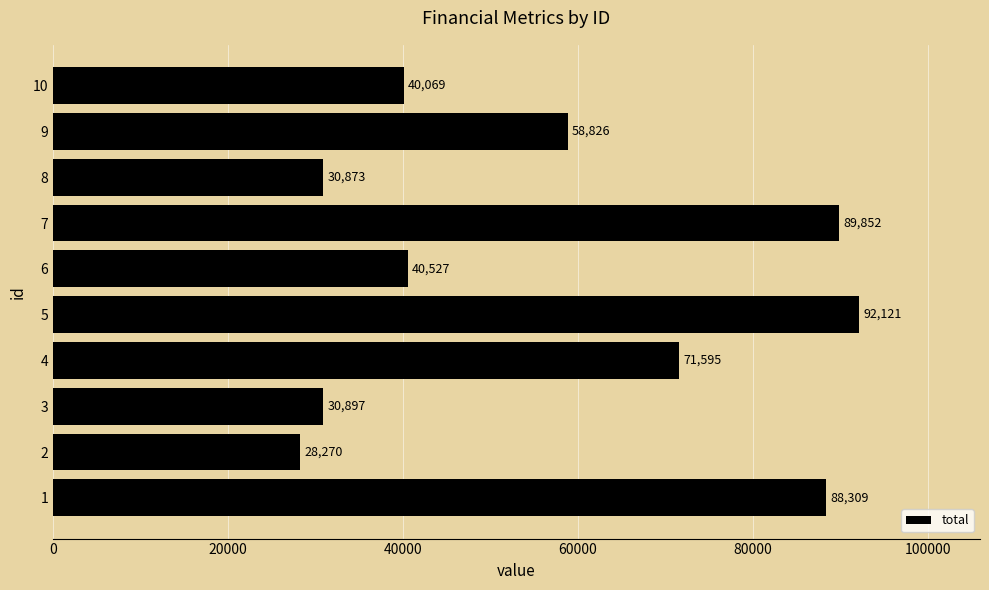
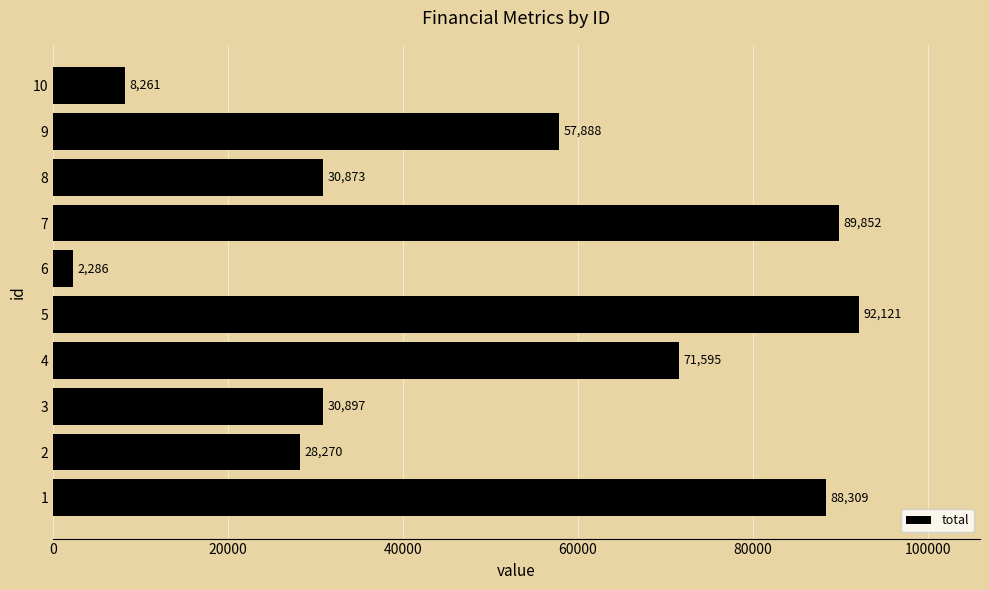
10: 40,069 -> 8,261
9: 58,826 -> 57,888
6: 40,527 -> 2,286
